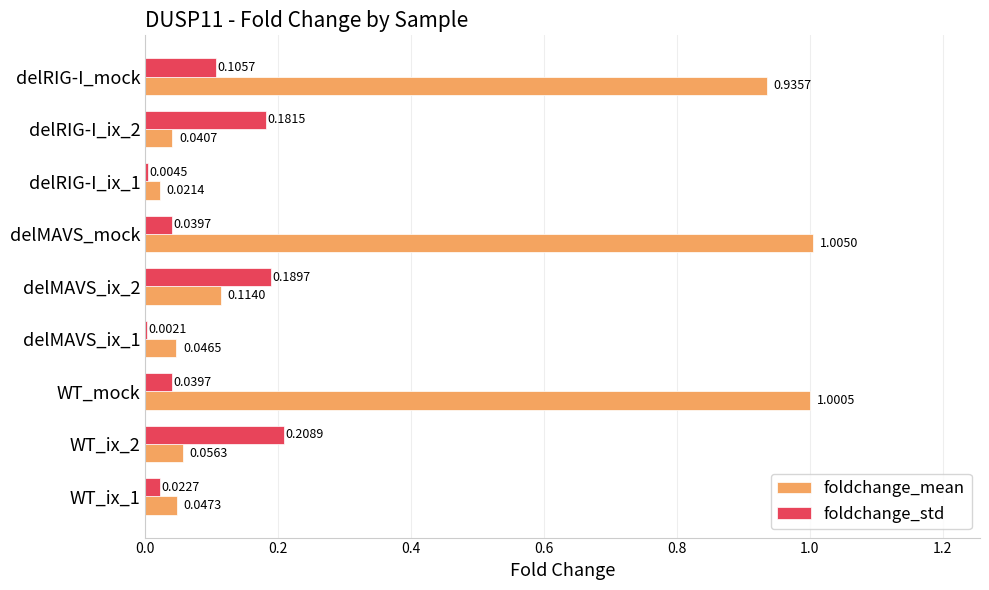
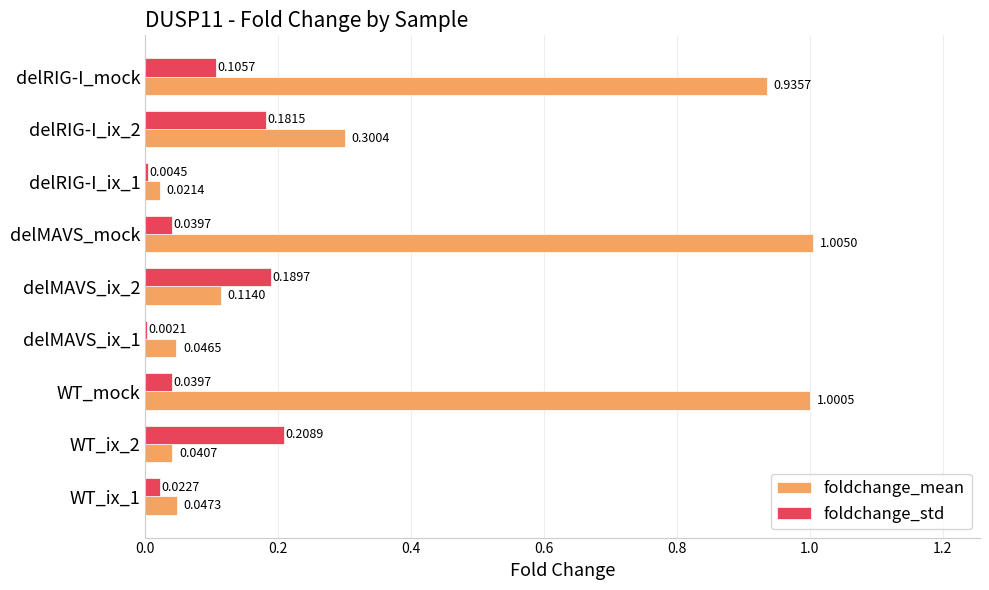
foldchange_mean, delRIG-I_ix_2: 0.0407 -> 0.3004
foldchange_mean, WT_ix_2: 0.0563 -> 0.0407
